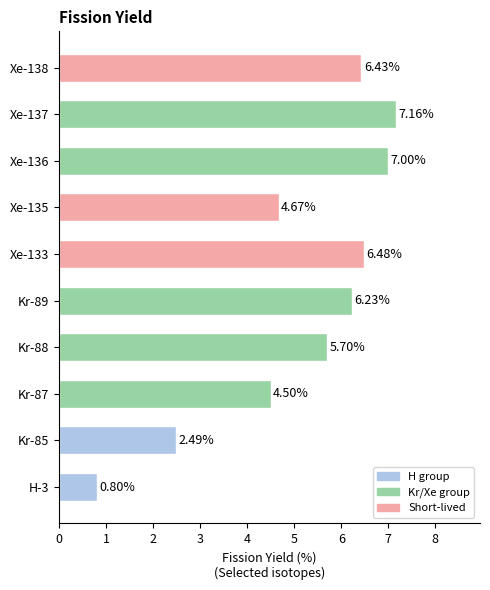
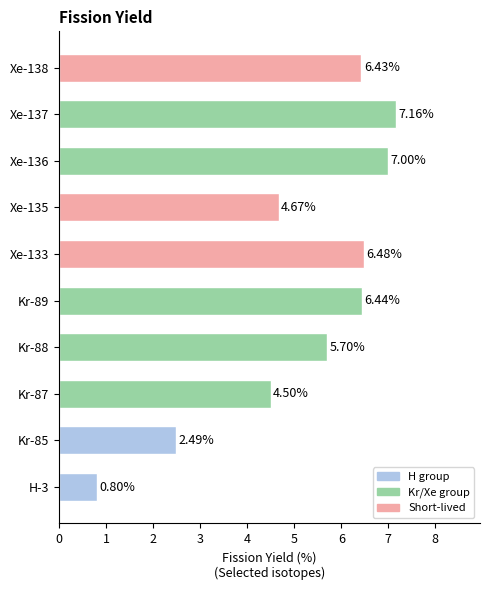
Kr-89: 6.23% -> 6.44%
